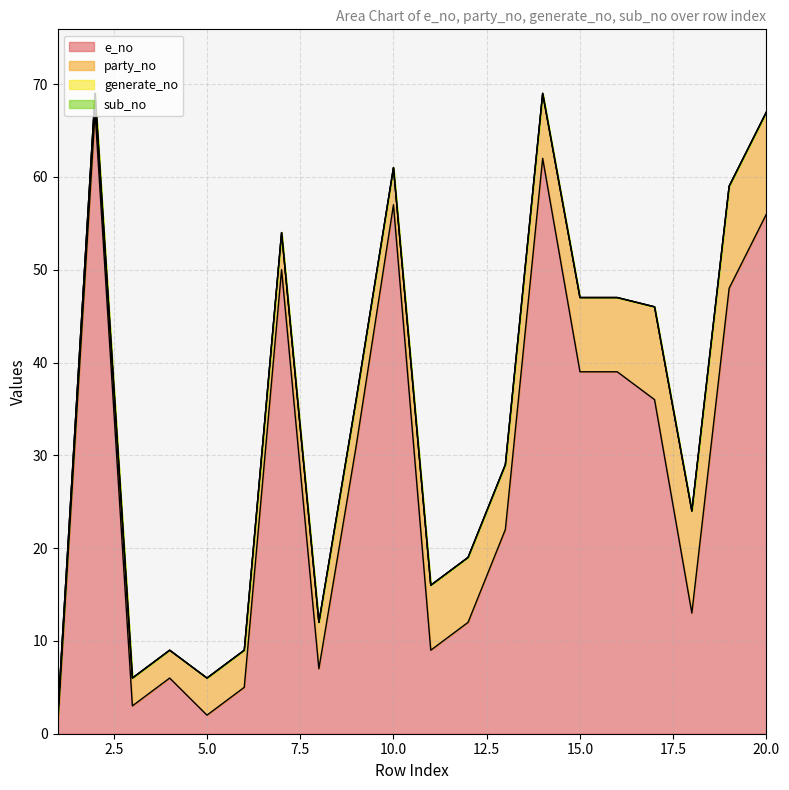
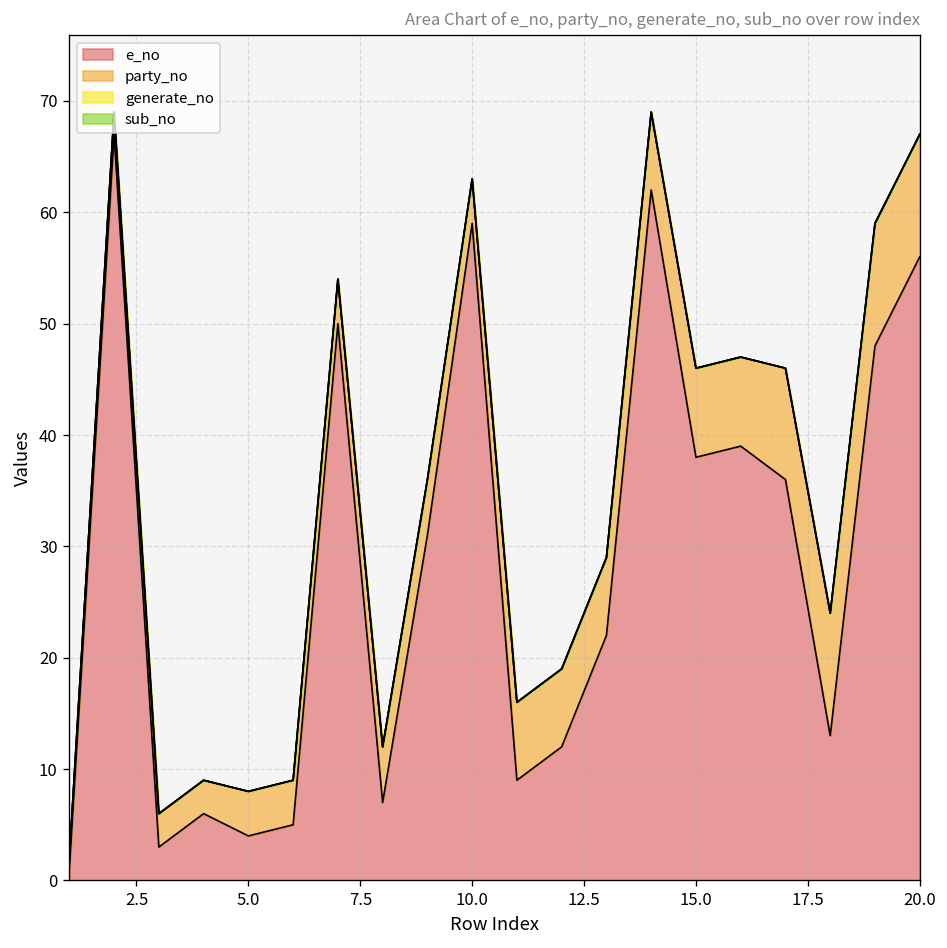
e_no, 5.0: 2 -> 4
e_no, 10.0: 57 -> 59
e_no, 15.0: 39 -> 38
